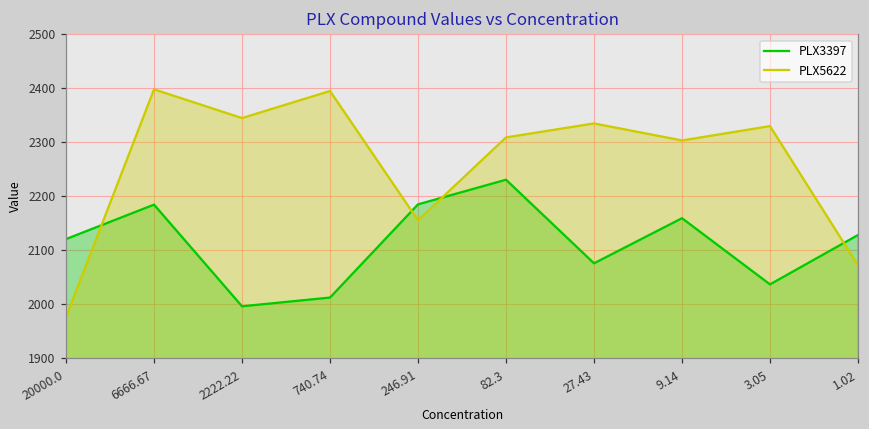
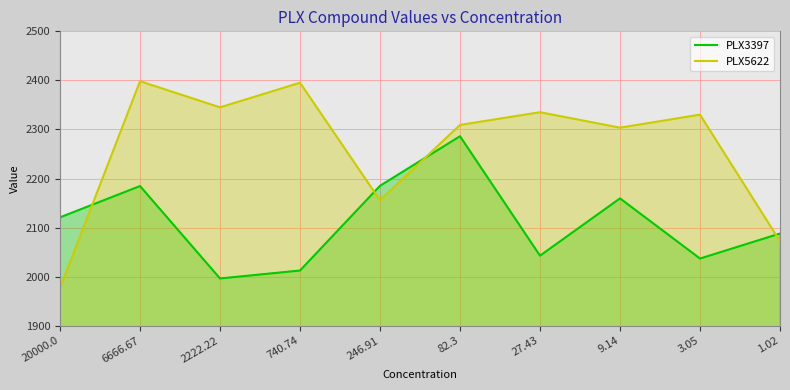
PLX3397, 82.3: 2230 -> 2290
PLX3397, 27.43: 2080 -> 2040
PLX3397, 1.02: 2130 -> 2090
